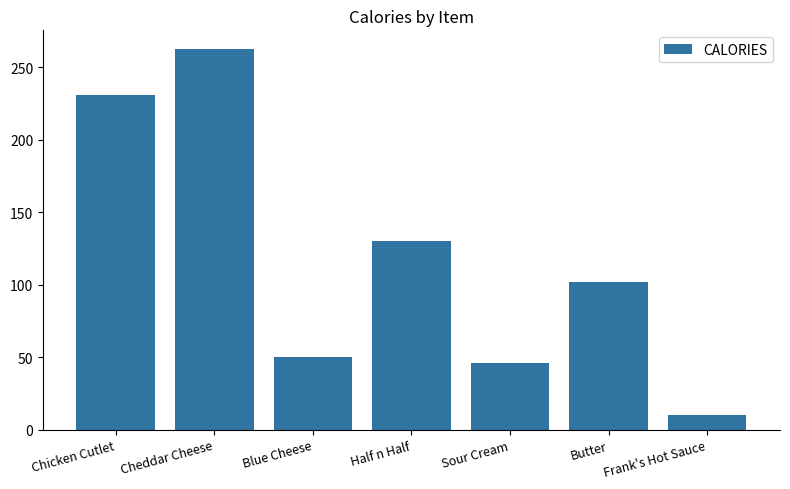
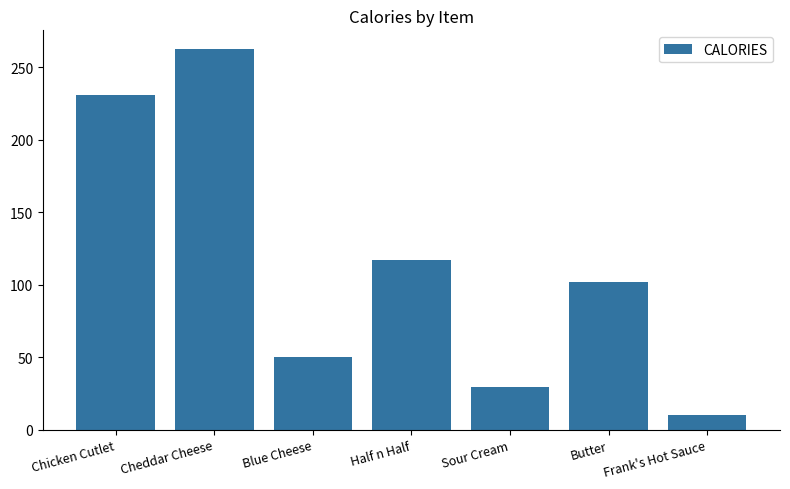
Half n Half: 130 -> 117
Sour Cream: 46 -> 30
